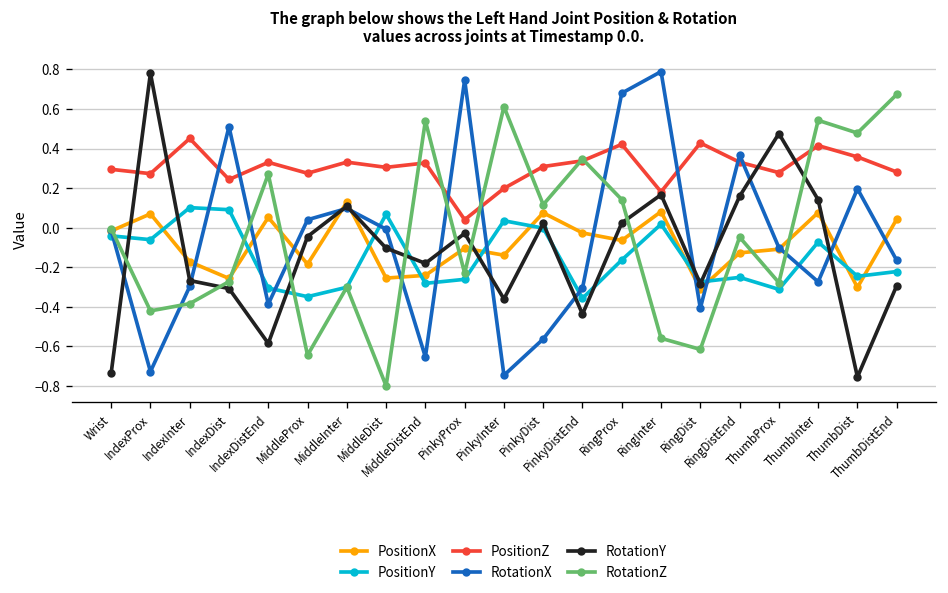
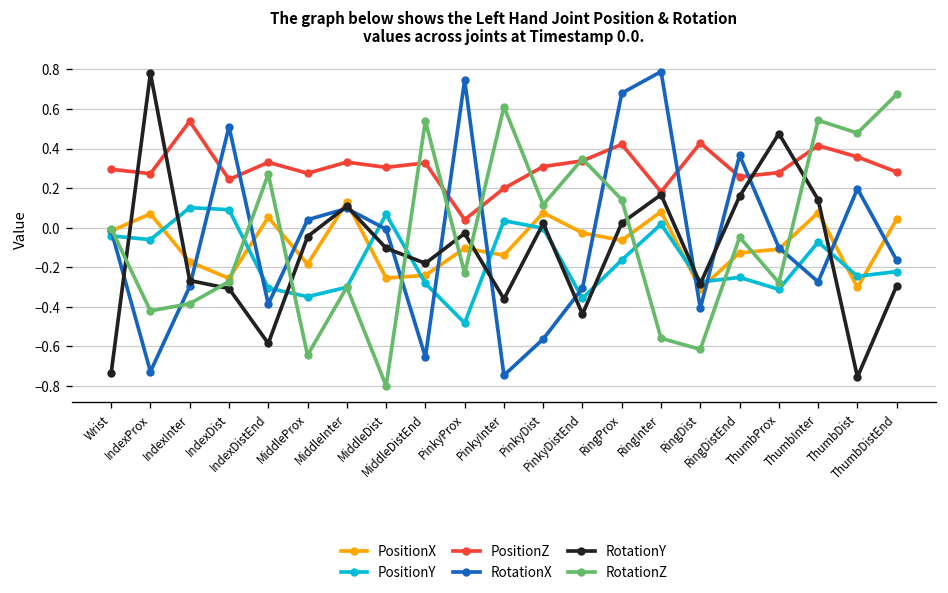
PositionZ, IndexInter: 0.45 -> 0.54
PositionY, PinkyProx: -0.26 -> -0.48
PositionZ, RingDistEnd: 0.33 -> 0.26
